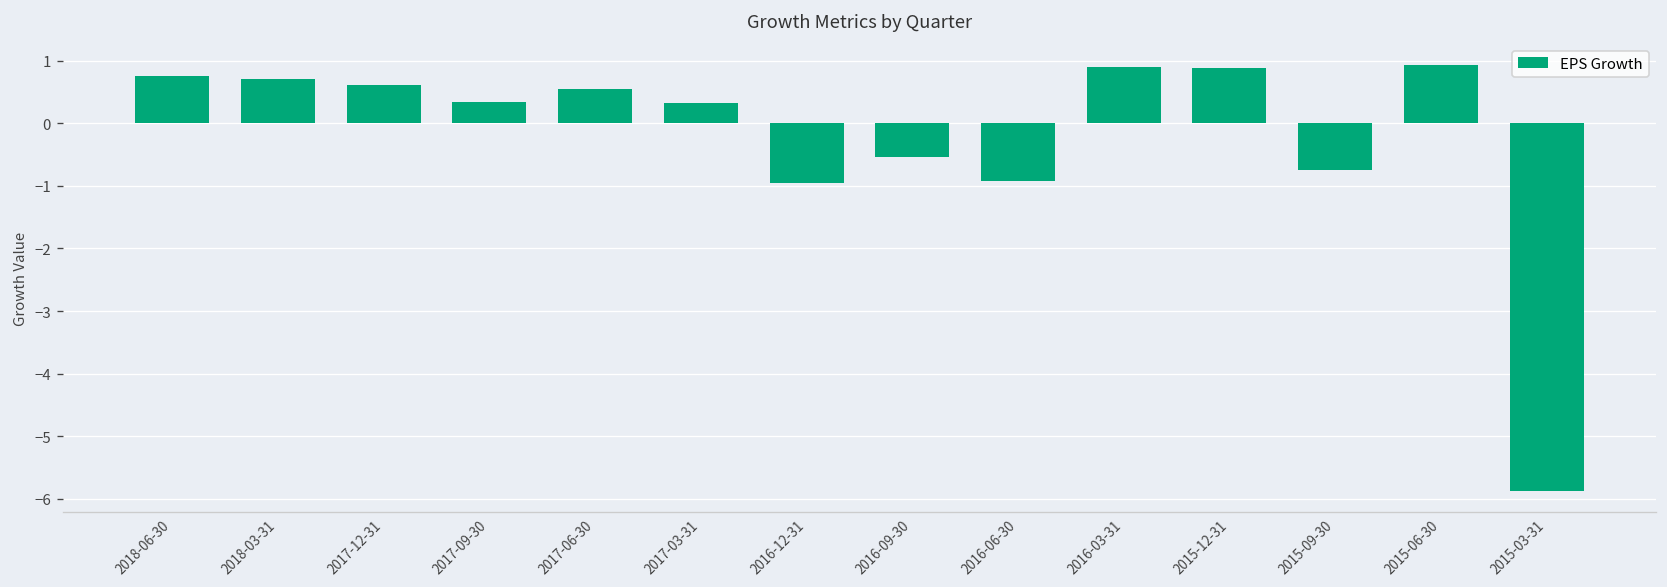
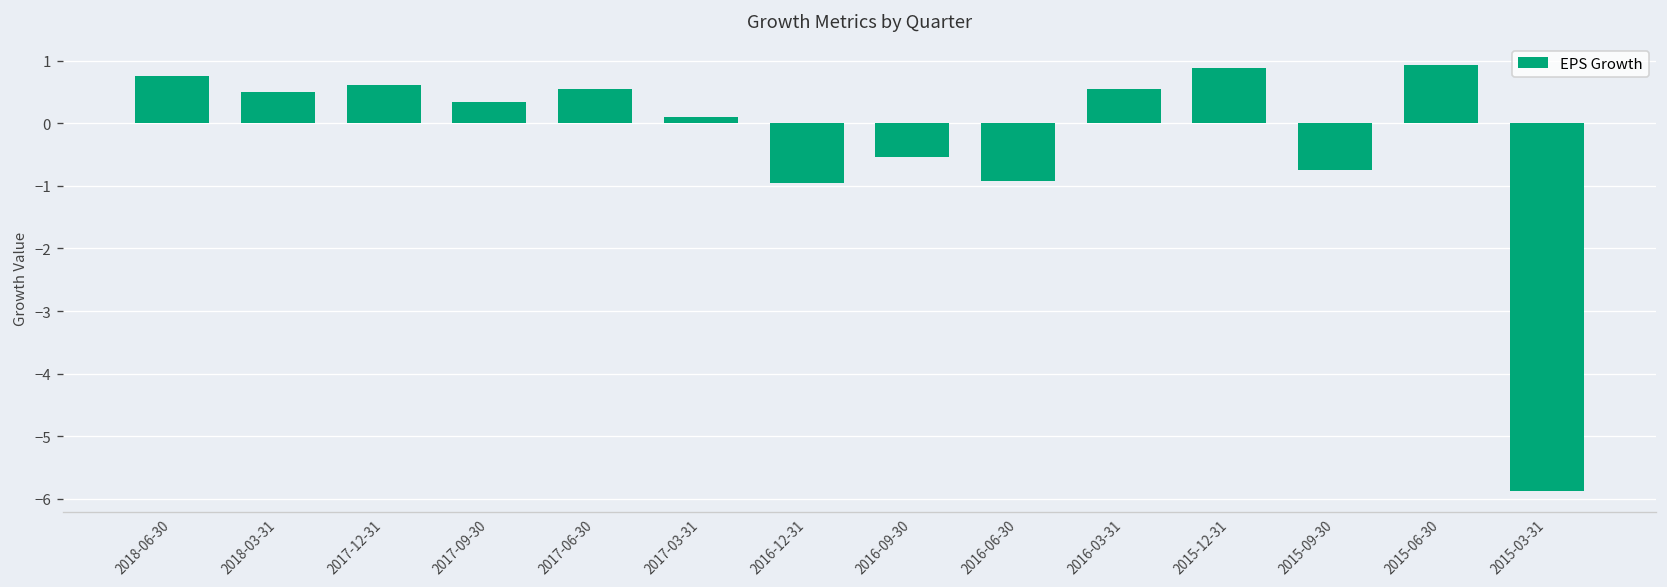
2018-03-31: 0.7 -> 0.5
2017-03-31: 0.3 -> 0.1
2016-03-31: 0.9 -> 0.6
